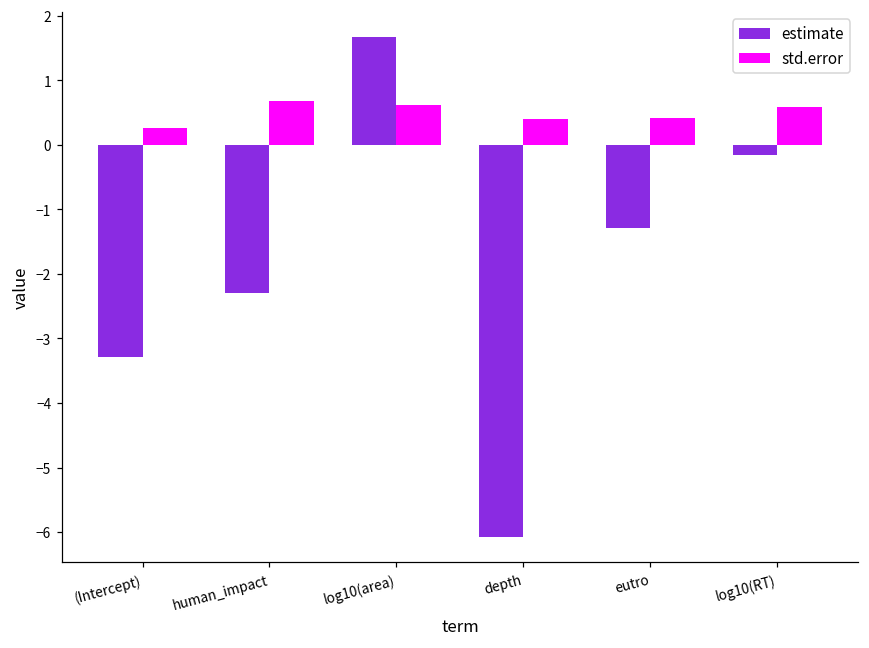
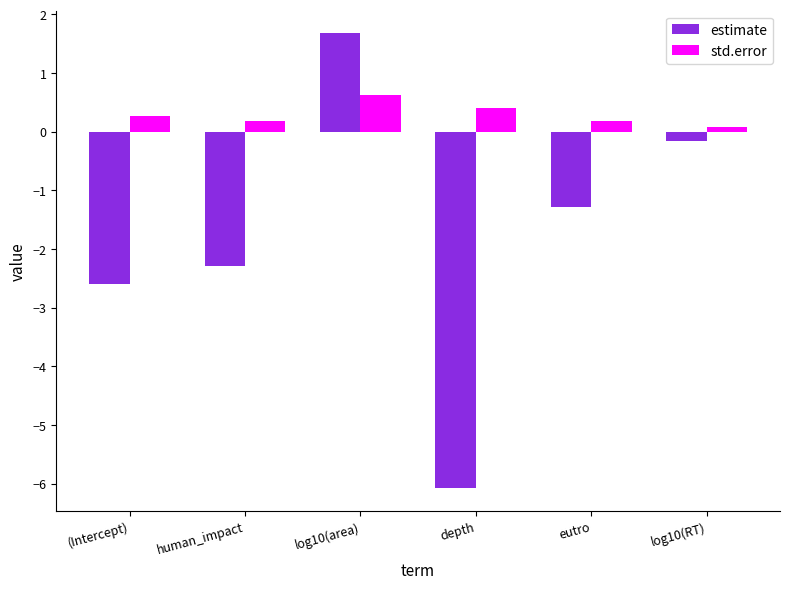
estimate, (Intercept): -3.3 -> -2.6
std.error, human_impact: 0.7 -> 0.2
std.error, eutro: 0.4 -> 0.2
std.error, log10(RT): 0.6 -> 0.1
